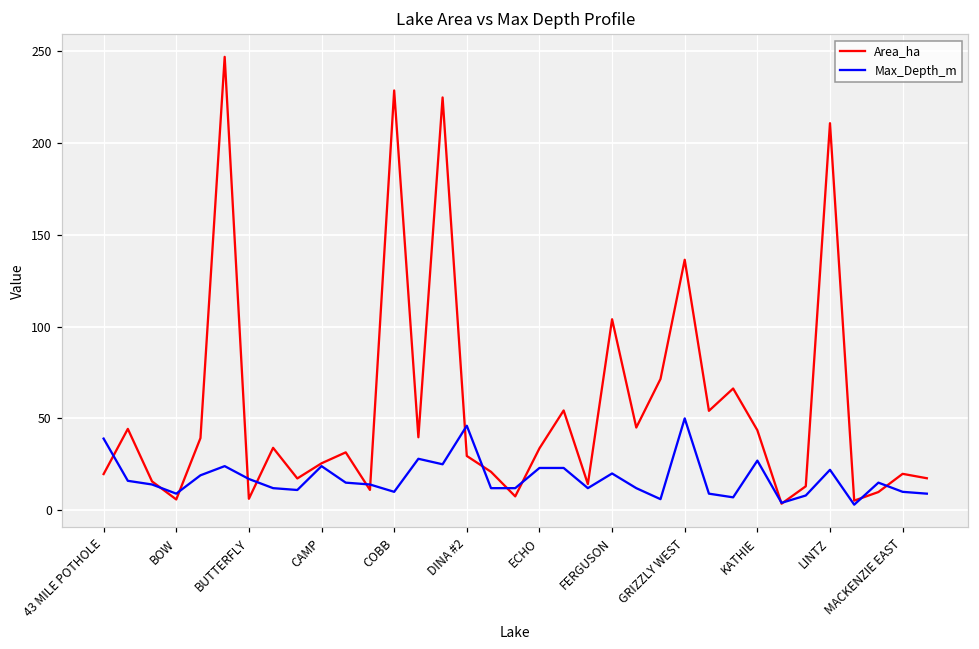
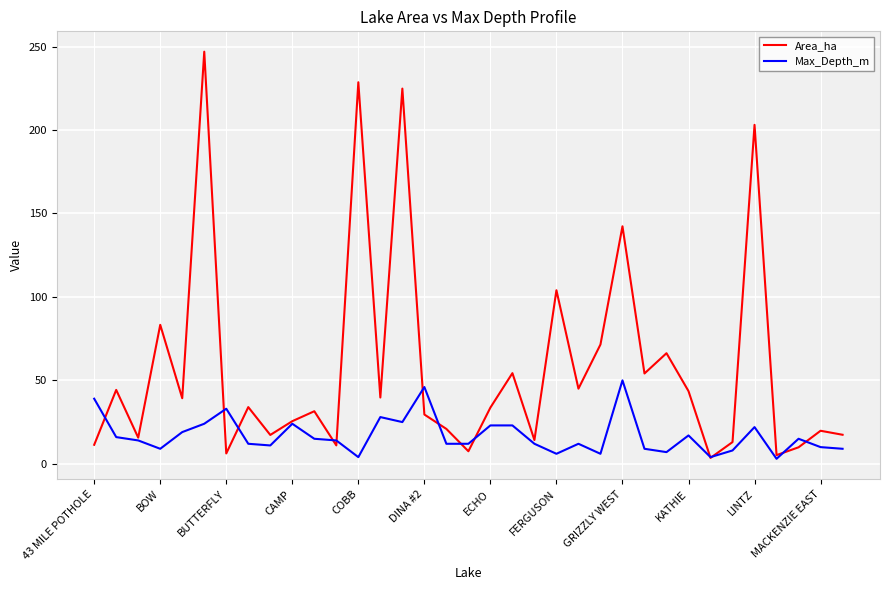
Area_ha, 43 MILE POTHOLE: 20 -> 11
Area_ha, BOW: 6 -> 83
Max_Depth_m, BUTTERFLY: 17 -> 33
Max_Depth_m, COBB: 10 -> 4
Max_Depth_m, FERGUSON: 20 -> 6
Area_ha, GRIZZLY WEST: 136 -> 142
Max_Depth_m, KATHIE: 27 -> 17
Area_ha, LINTZ: 211 -> 203
